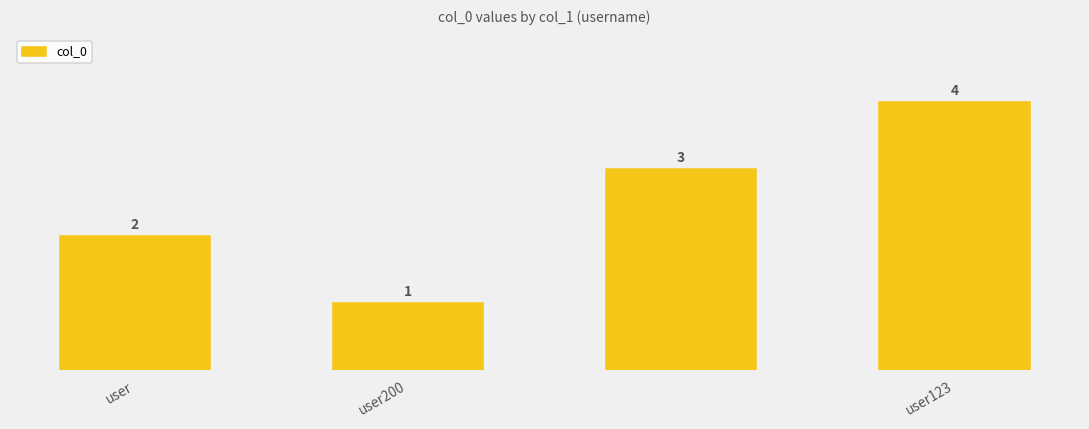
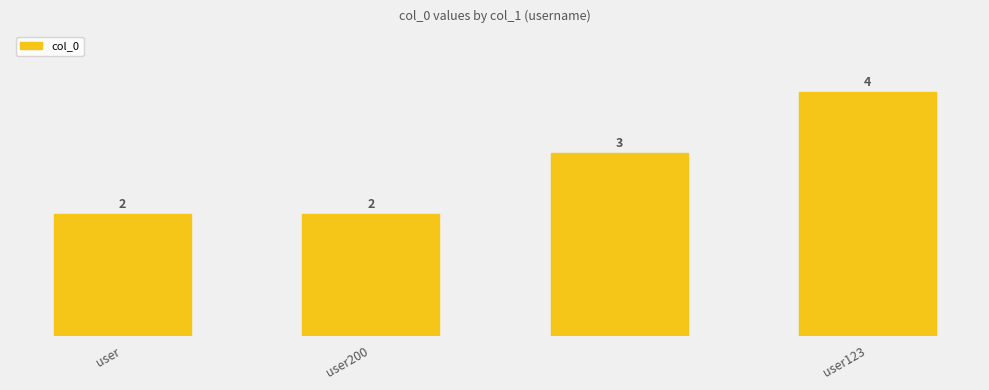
user200: 1 -> 2
